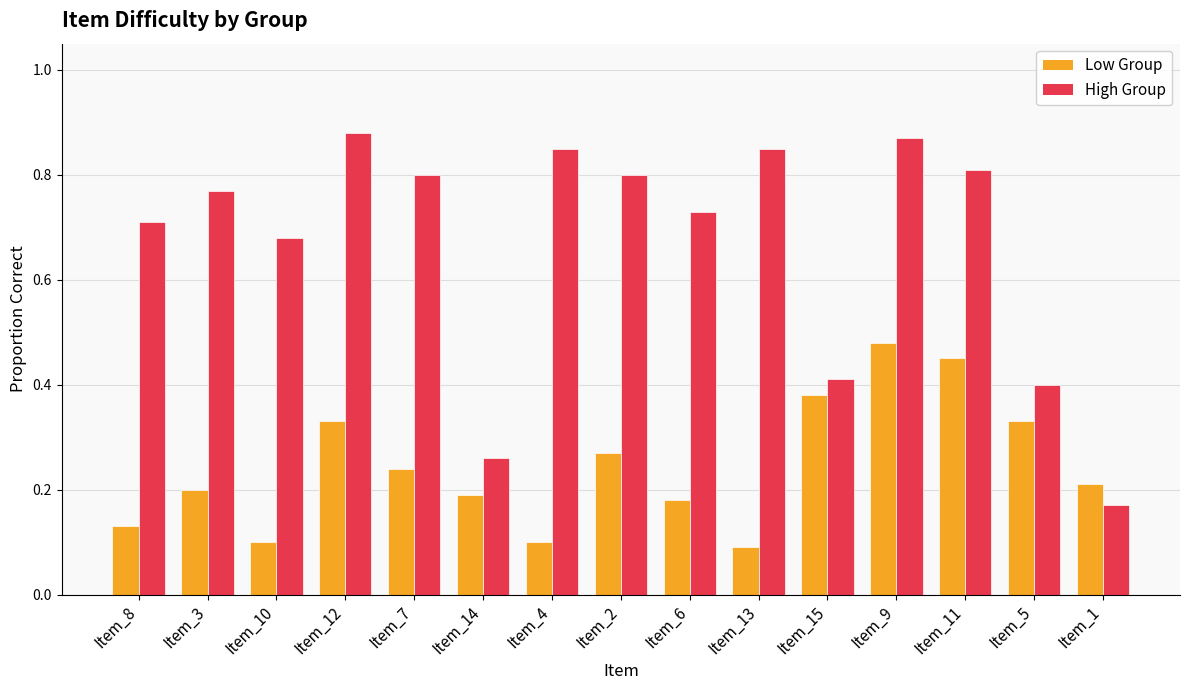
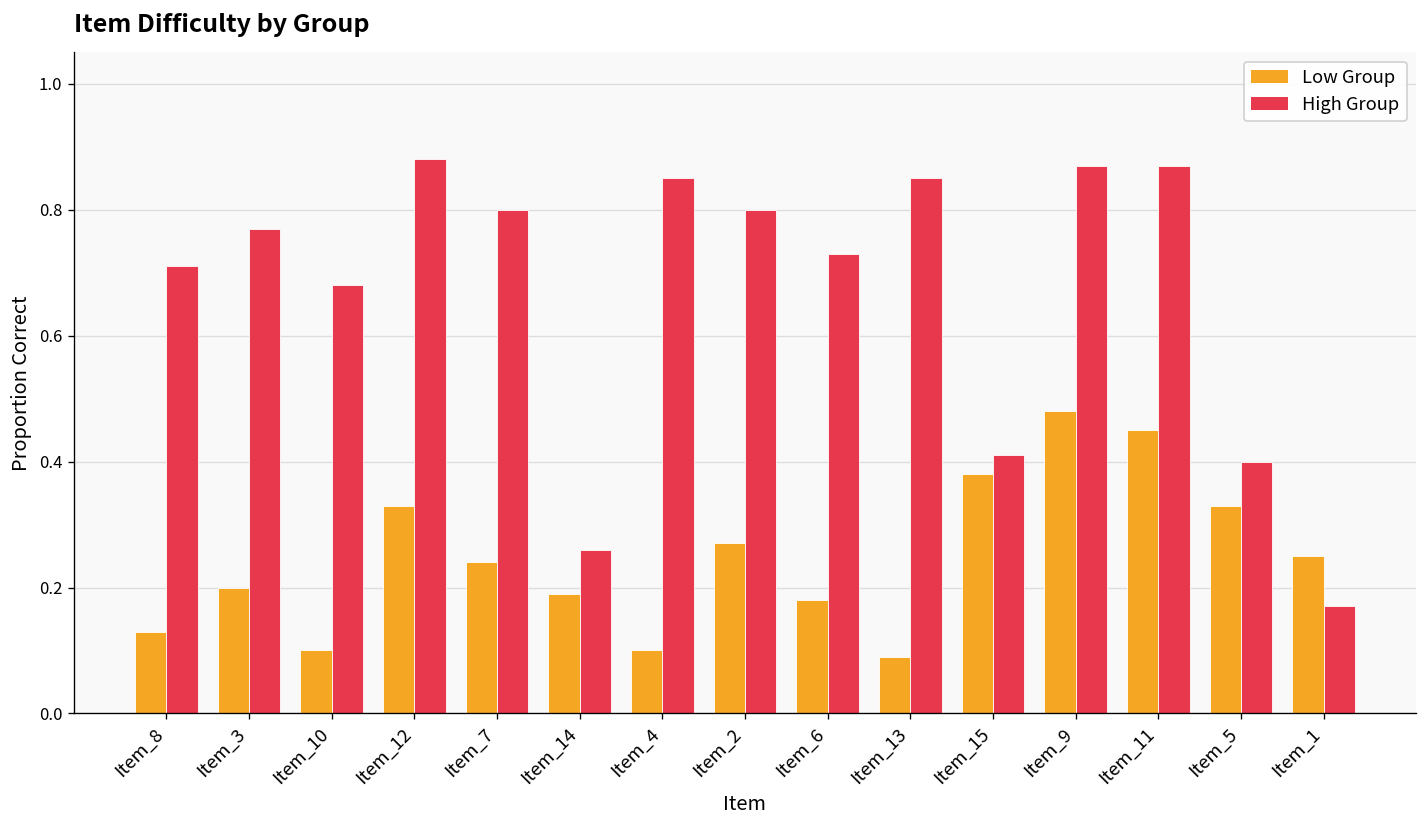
High Group, Item_11: 0.81 -> 0.87
Low Group, Item_1: 0.21 -> 0.25
